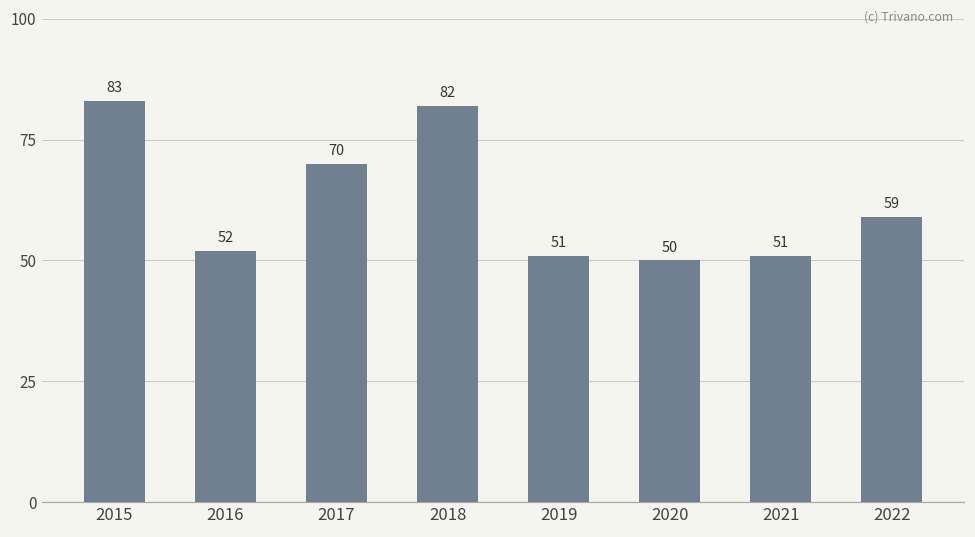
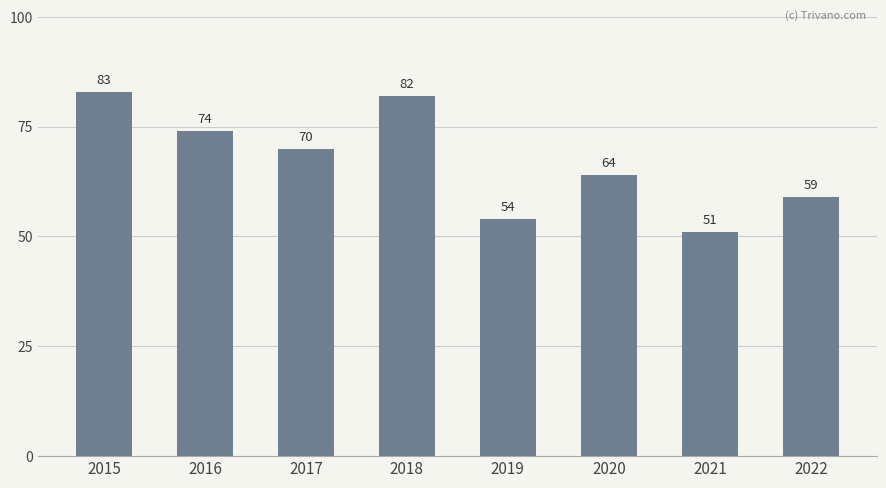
2016: 52 -> 74
2019: 51 -> 54
2020: 50 -> 64
